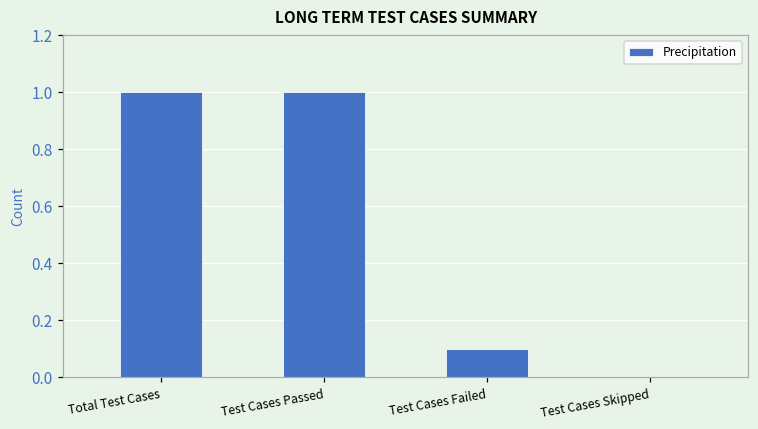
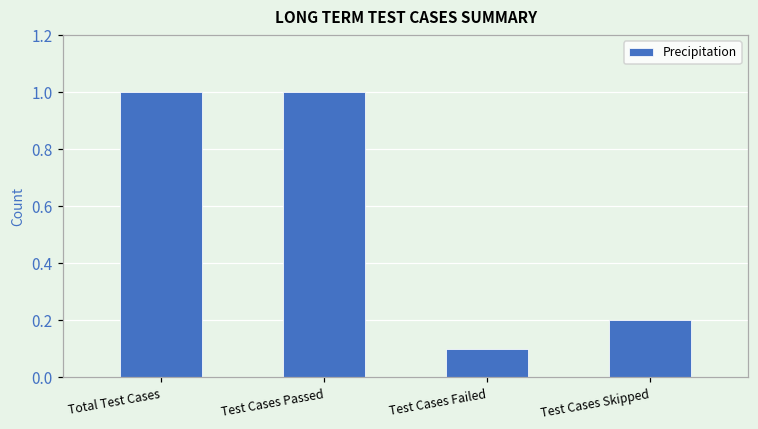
Test Cases Skipped: 0.0 -> 0.2
